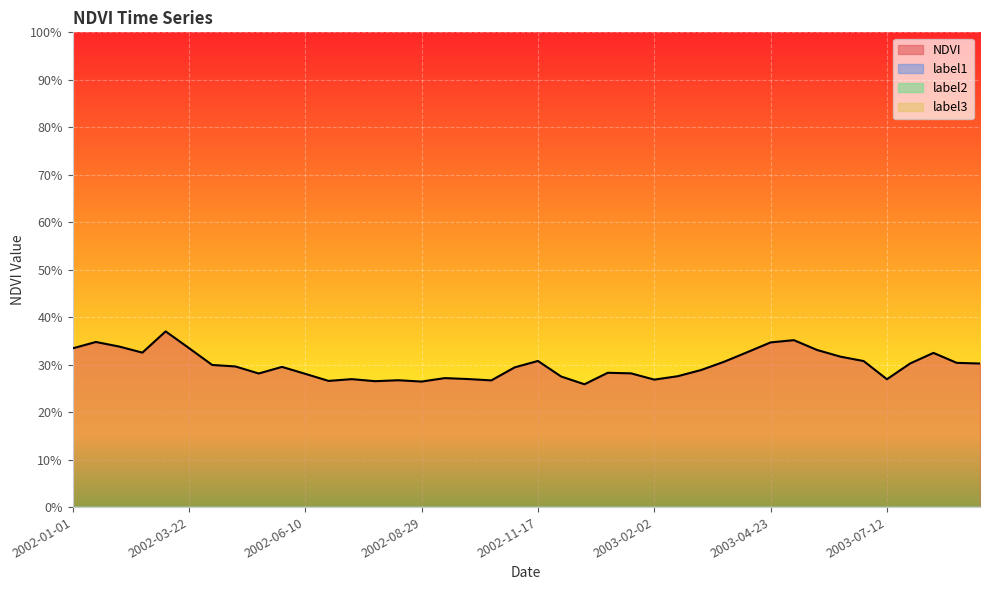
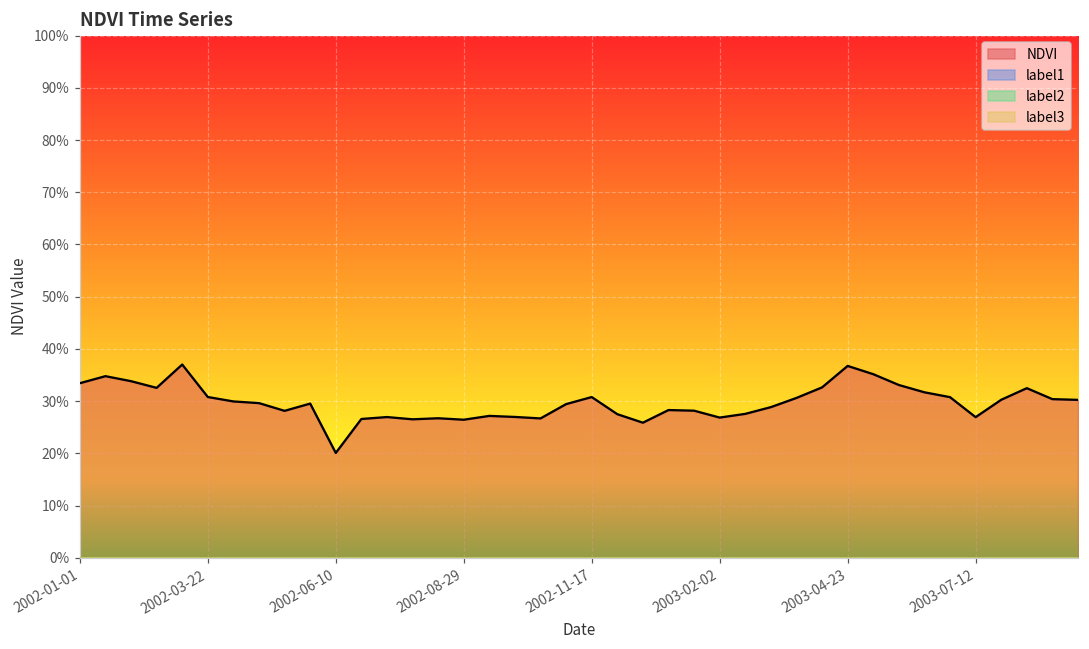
NDVI, 2002-03-22: 34% -> 31%
NDVI, 2002-06-10: 28% -> 20%
NDVI, 2003-04-23: 35% -> 37%
